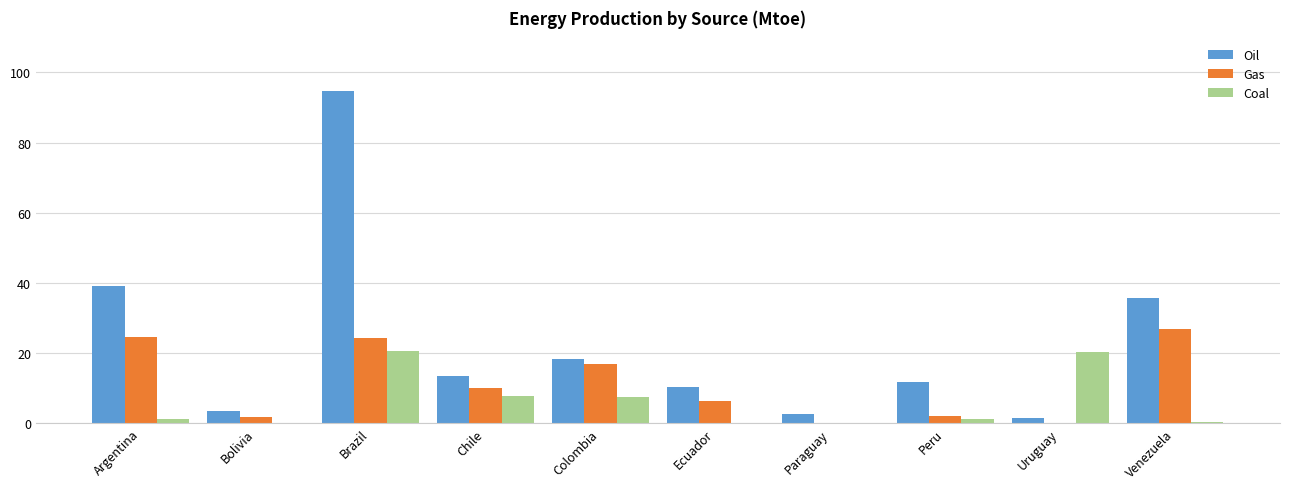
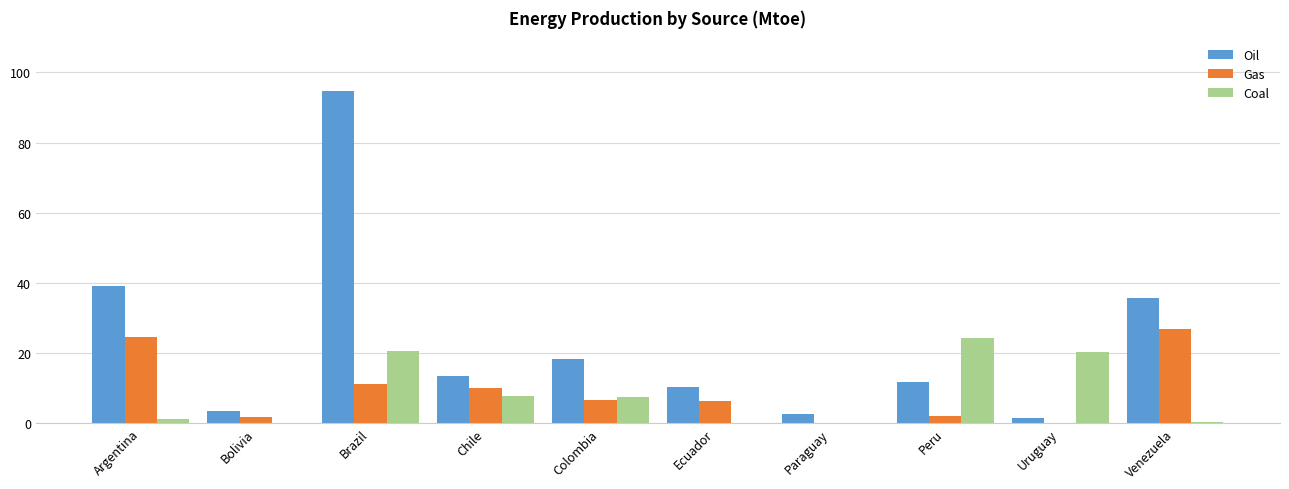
Gas, Brazil: 24 -> 11
Gas, Colombia: 17 -> 7
Coal, Peru: 1 -> 24
